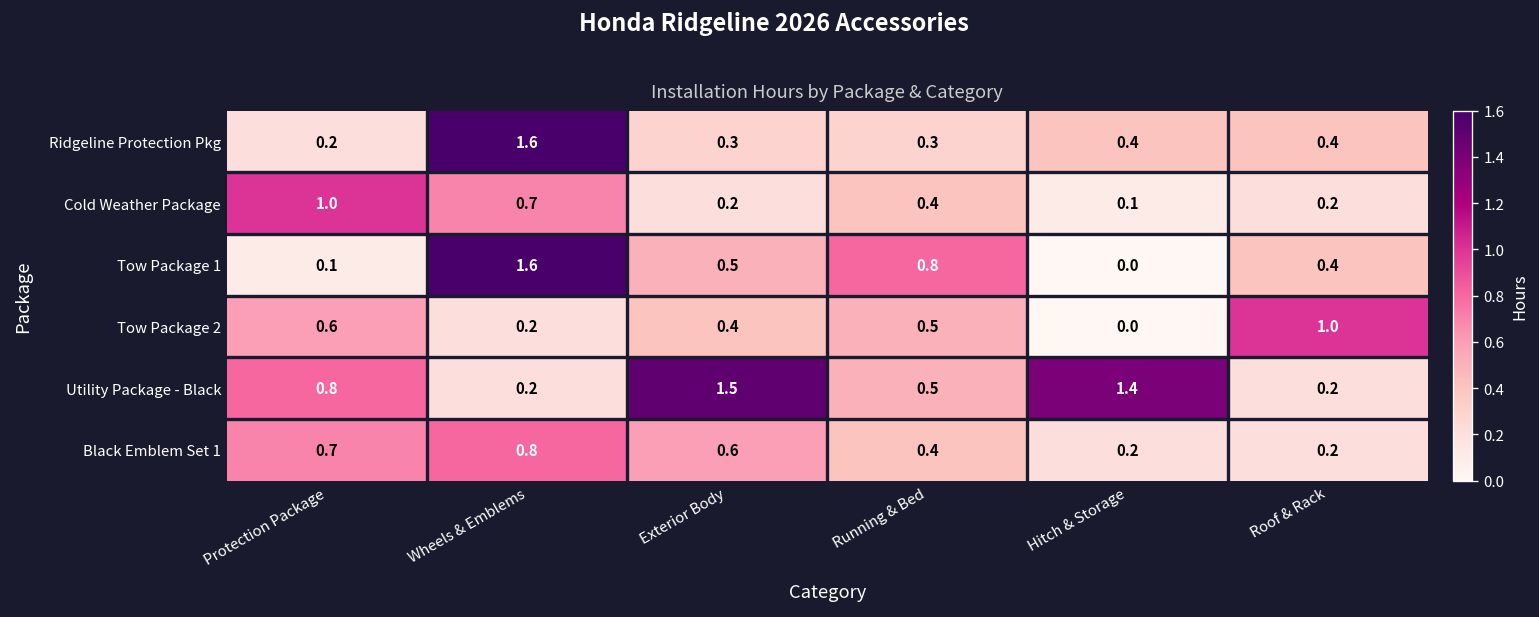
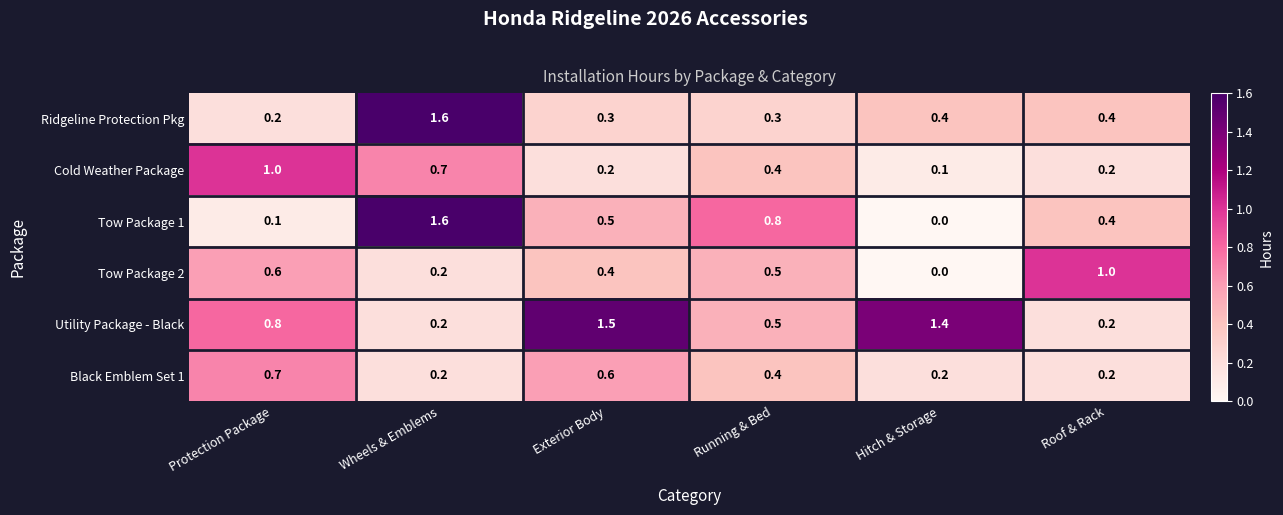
Black Emblem Set 1, Wheels & Emblems: 0.8 -> 0.2
